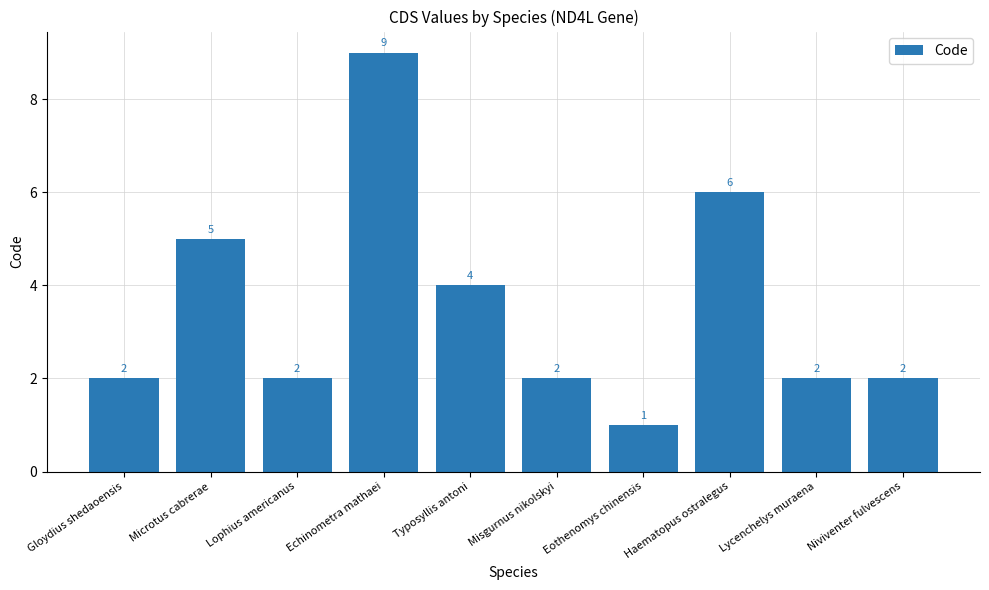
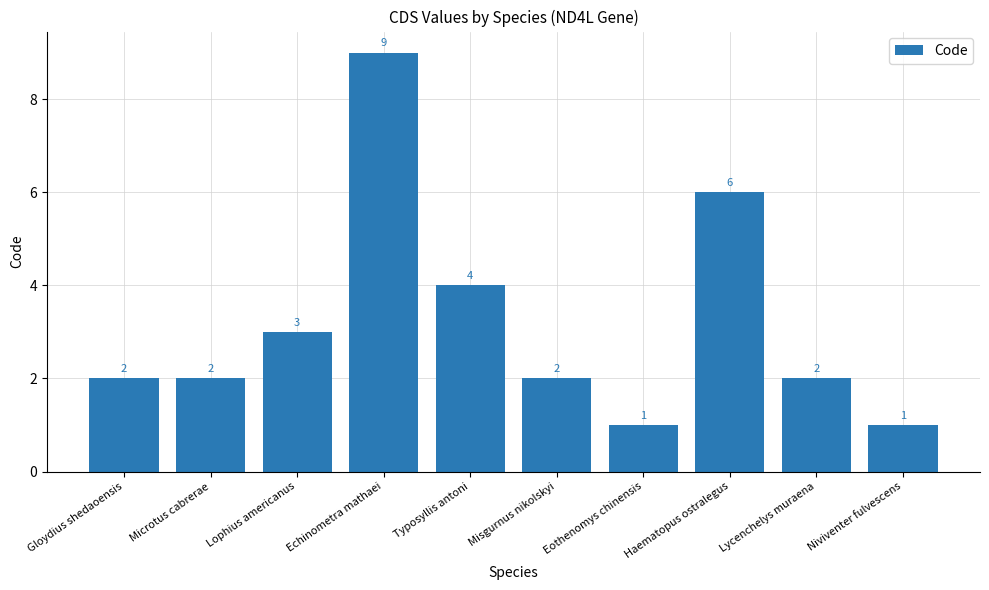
Microtus cabrerae: 5 -> 2
Lophius americanus: 2 -> 3
Niviventer fulvescens: 2 -> 1
